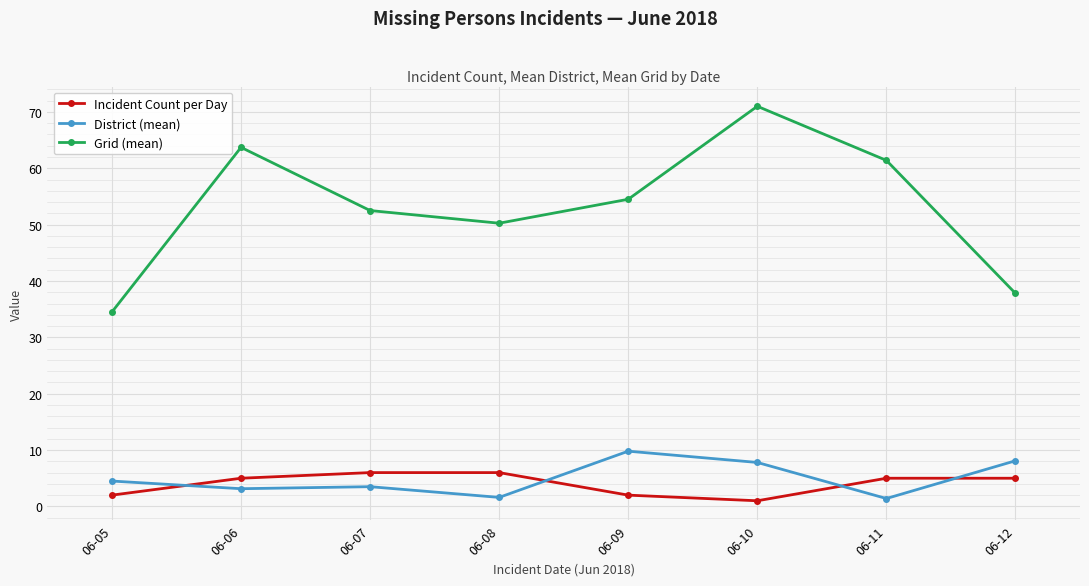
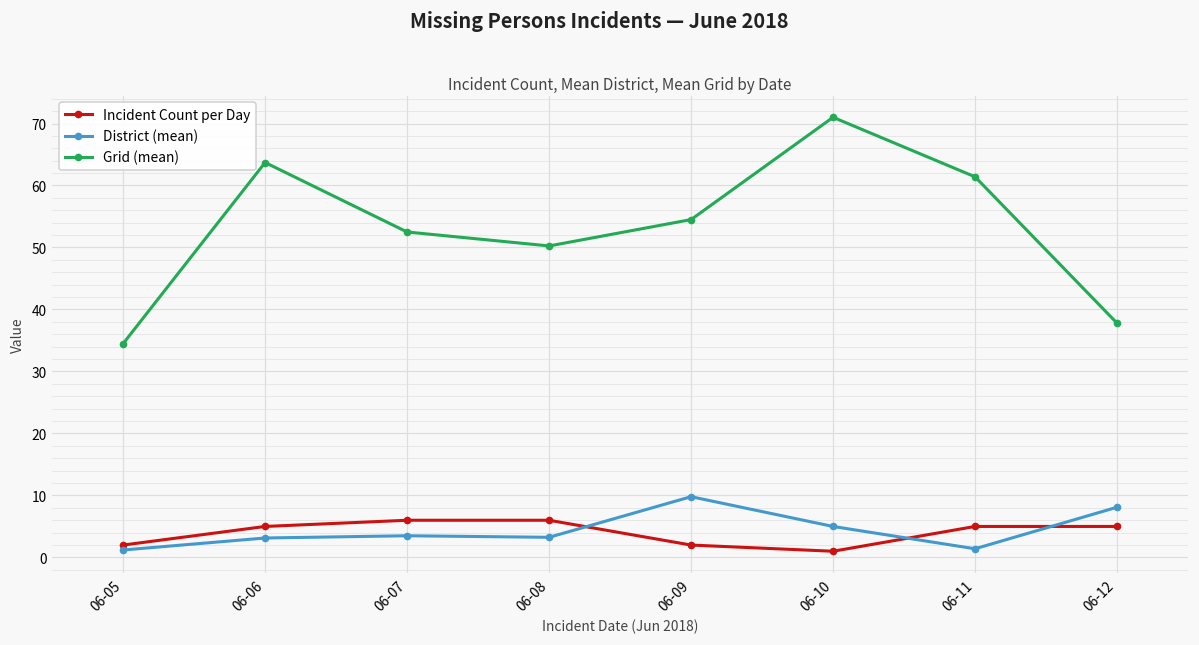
District (mean), 06-05: 5 -> 1
District (mean), 06-08: 2 -> 3
District (mean), 06-10: 8 -> 5
